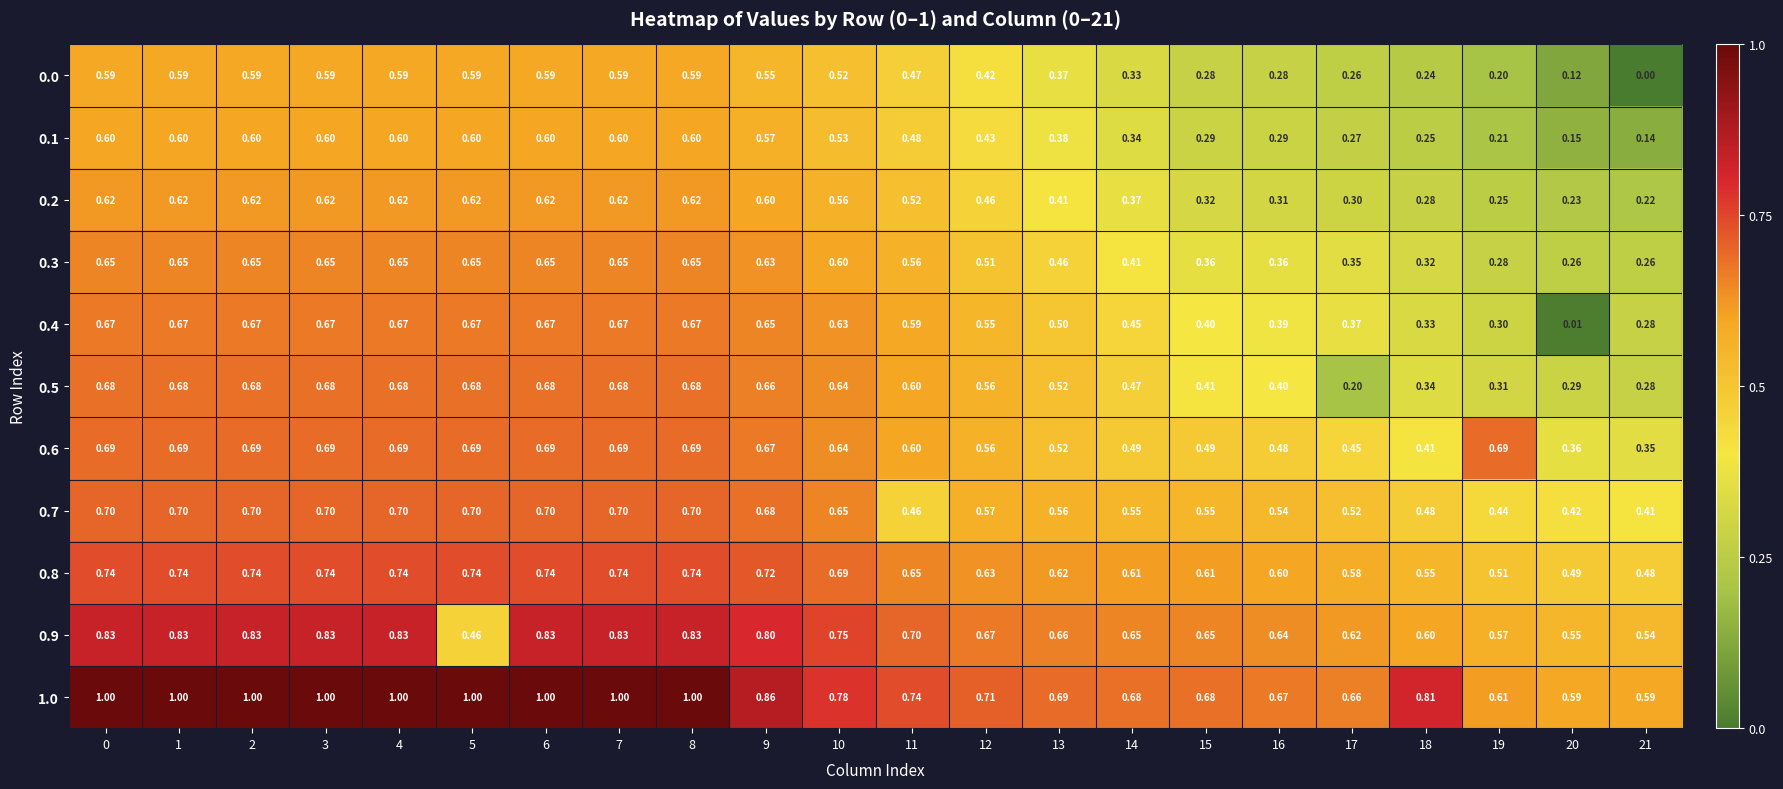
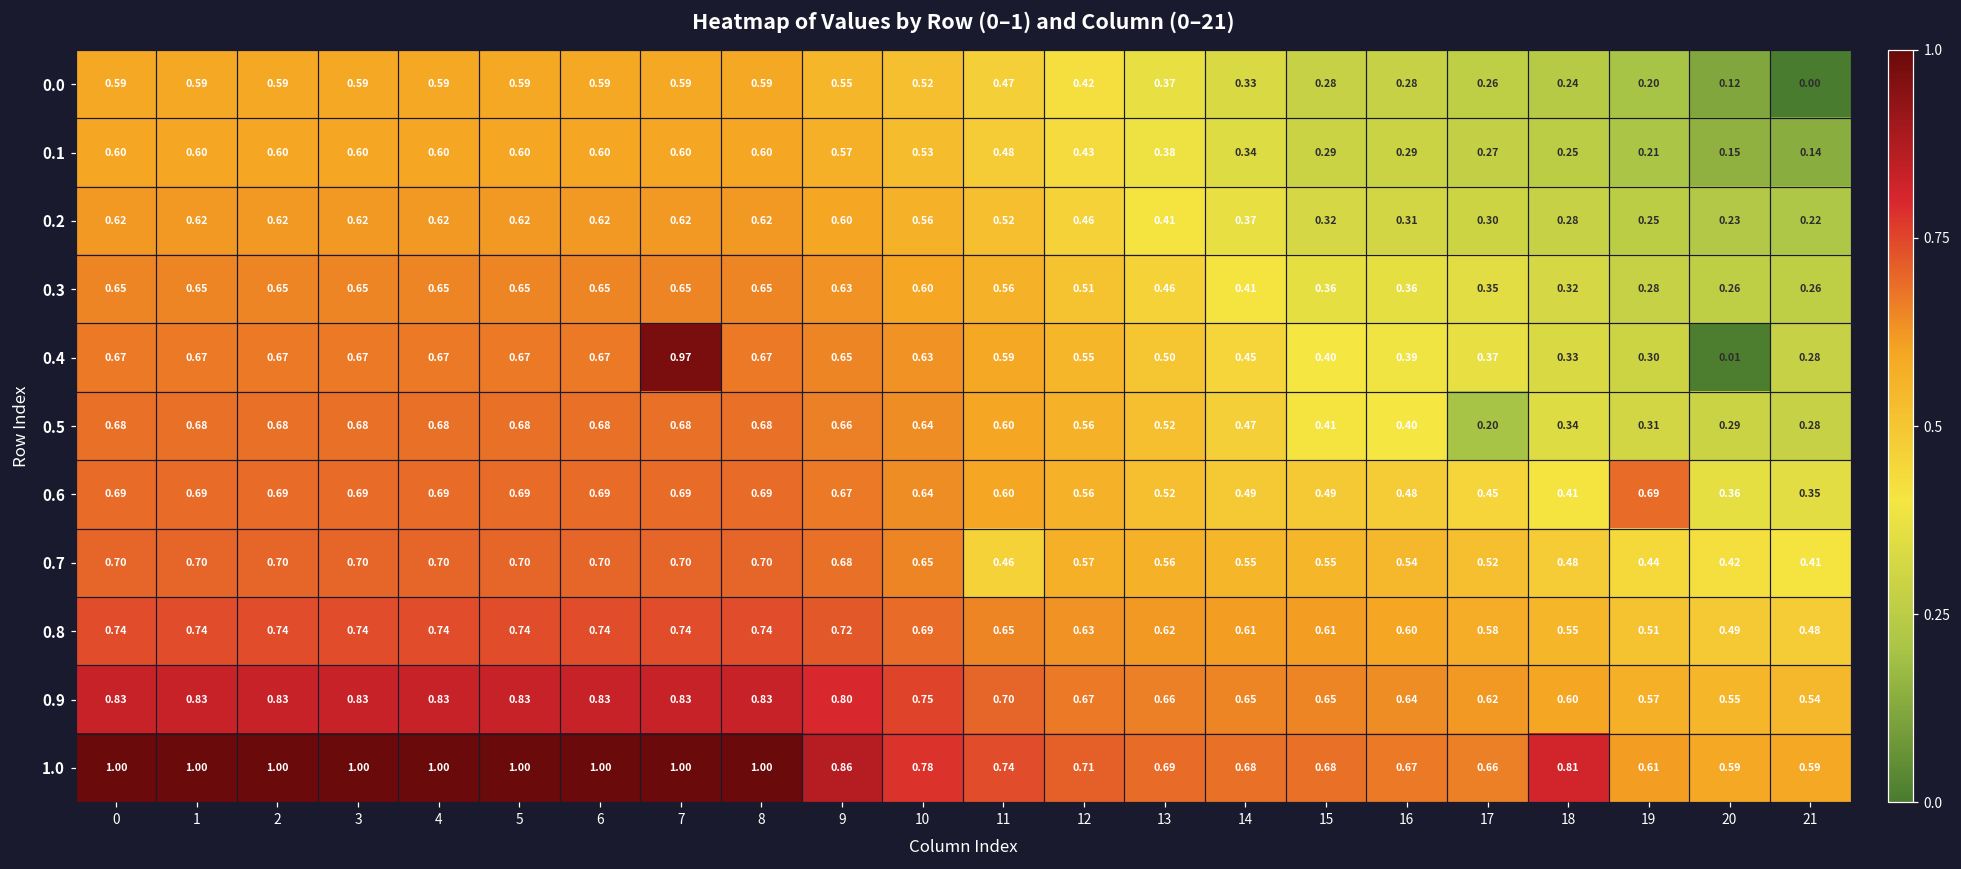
0.4, 7: 0.67 -> 0.97
0.9, 5: 0.46 -> 0.83
